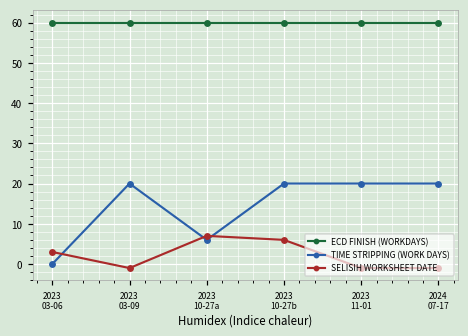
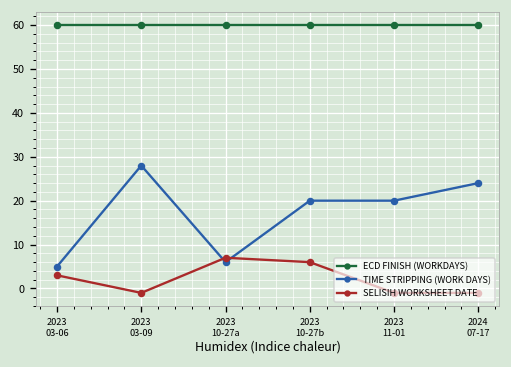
TIME STRIPPING (WORK DAYS), 2023 03-06: 0 -> 5
TIME STRIPPING (WORK DAYS), 2023 03-09: 20 -> 28
TIME STRIPPING (WORK DAYS), 2024 07-17: 20 -> 24
